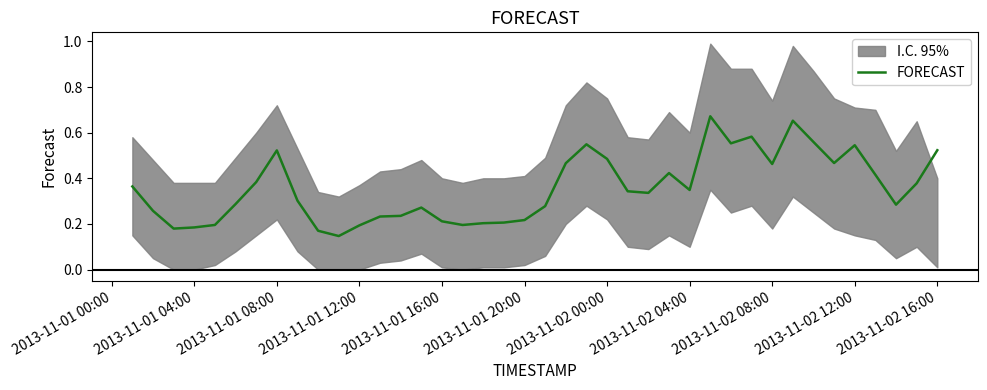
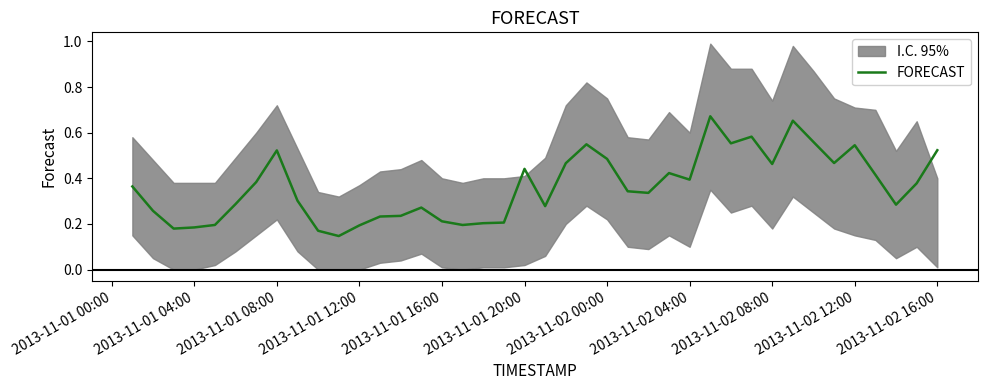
FORECAST, 2013-11-01 20:00: 0.22 -> 0.44
FORECAST, 2013-11-02 04:00: 0.35 -> 0.39
